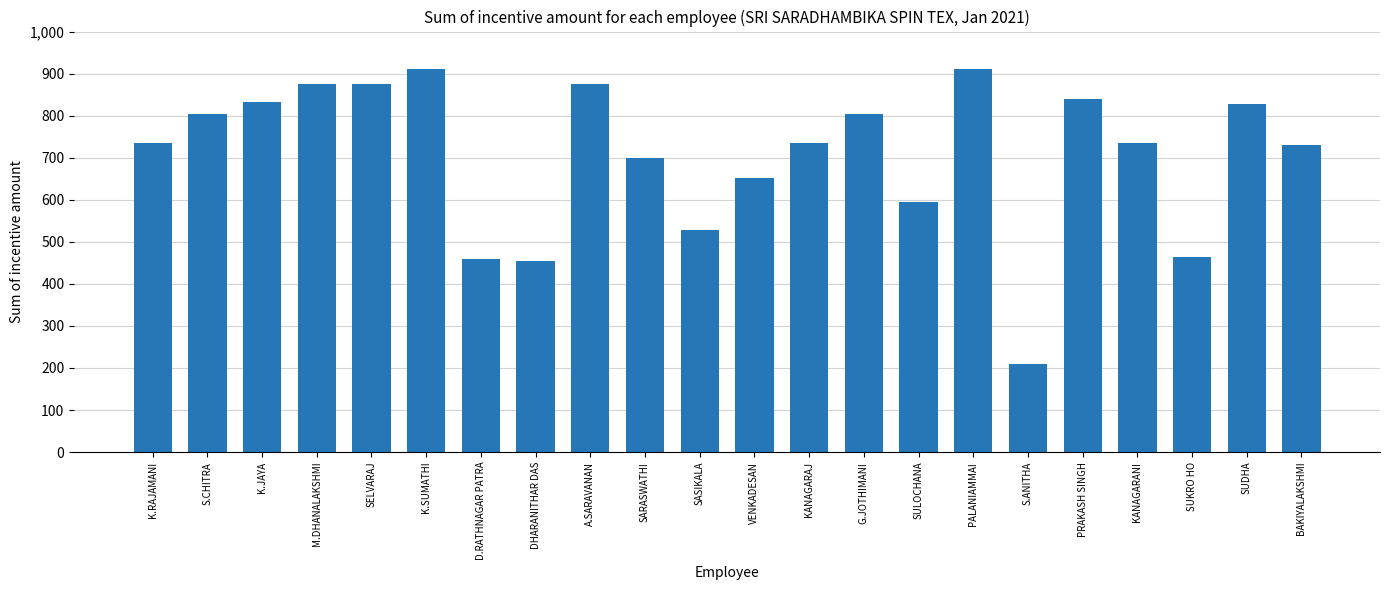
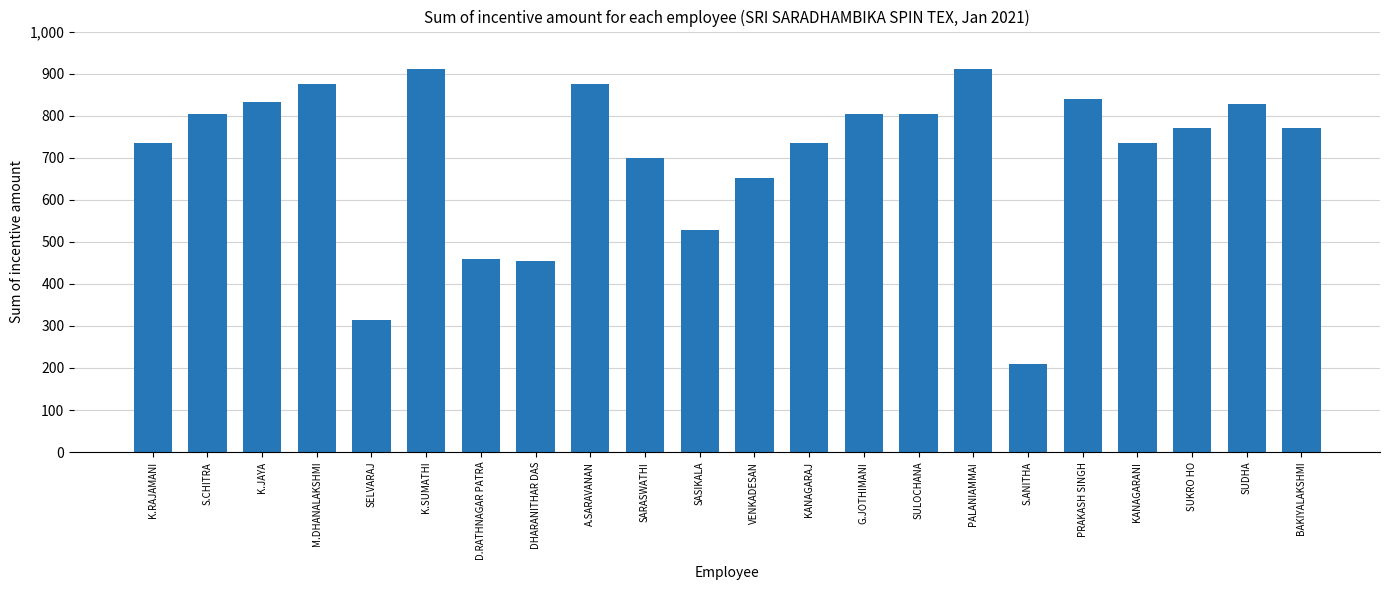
SELVARAJ: 880 -> 310
SULOCHANA: 600 -> 800
SUKRO HO: 460 -> 770
BAKIYALAKSHMI: 730 -> 770
